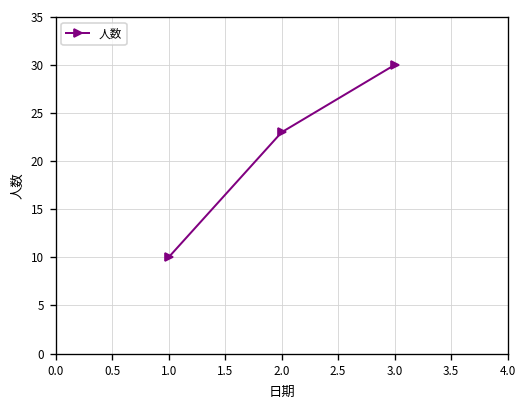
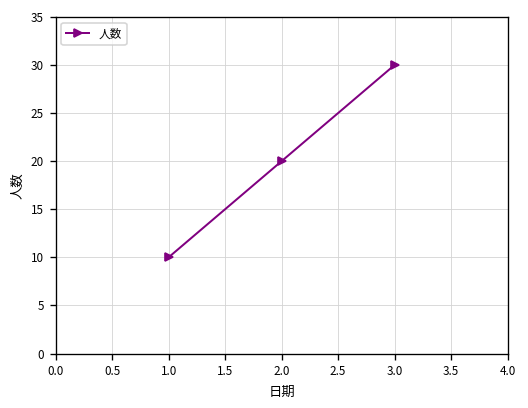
2.0: 23 -> 20
